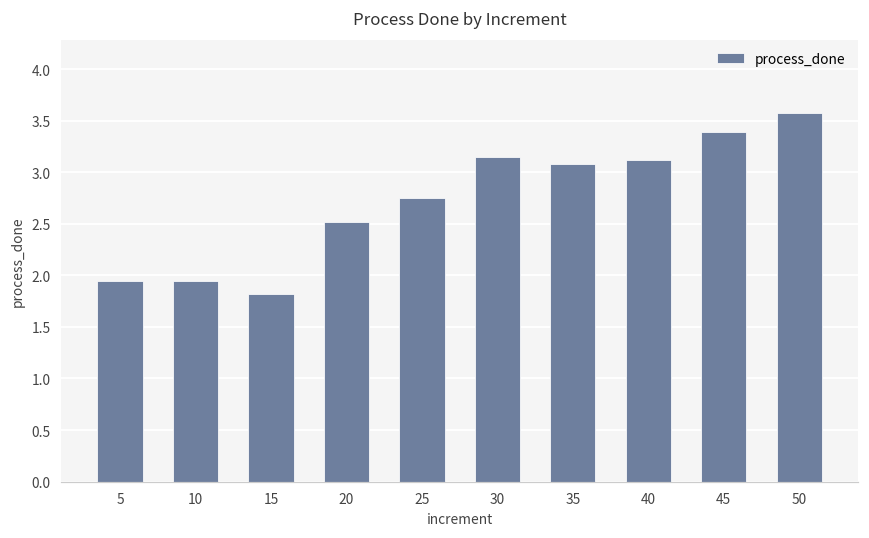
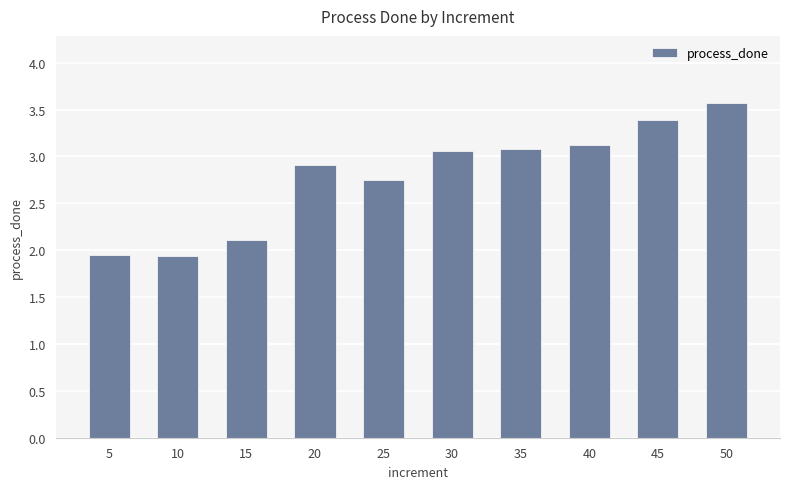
15: 1.8 -> 2.1
20: 2.5 -> 2.9
30: 3.15 -> 3.05
